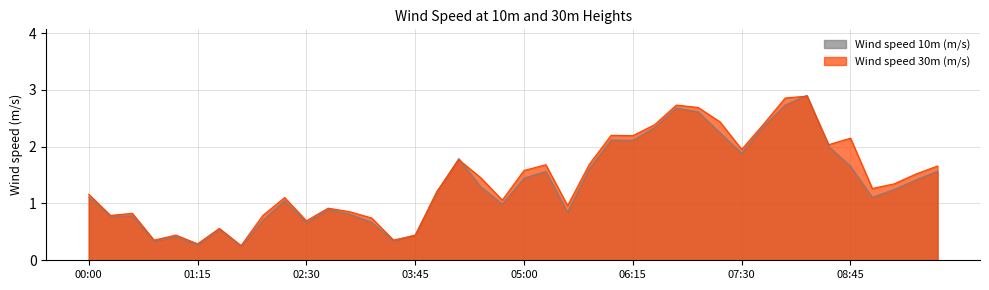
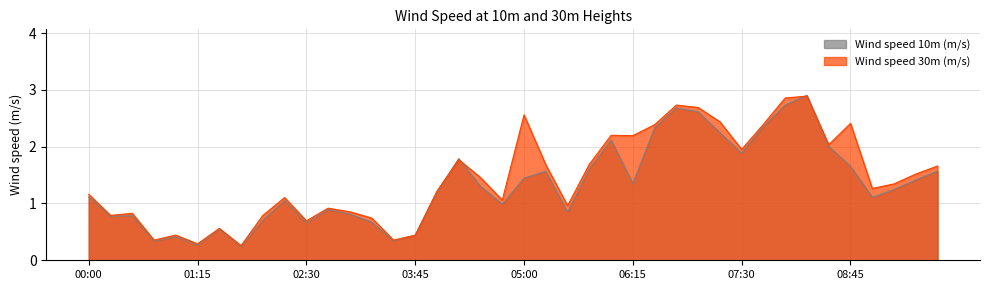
Wind speed 30m (m/s), 05:00: 1.6 -> 2.6
Wind speed 10m (m/s), 06:15: 2.1 -> 1.3
Wind speed 30m (m/s), 08:45: 2.2 -> 2.4
